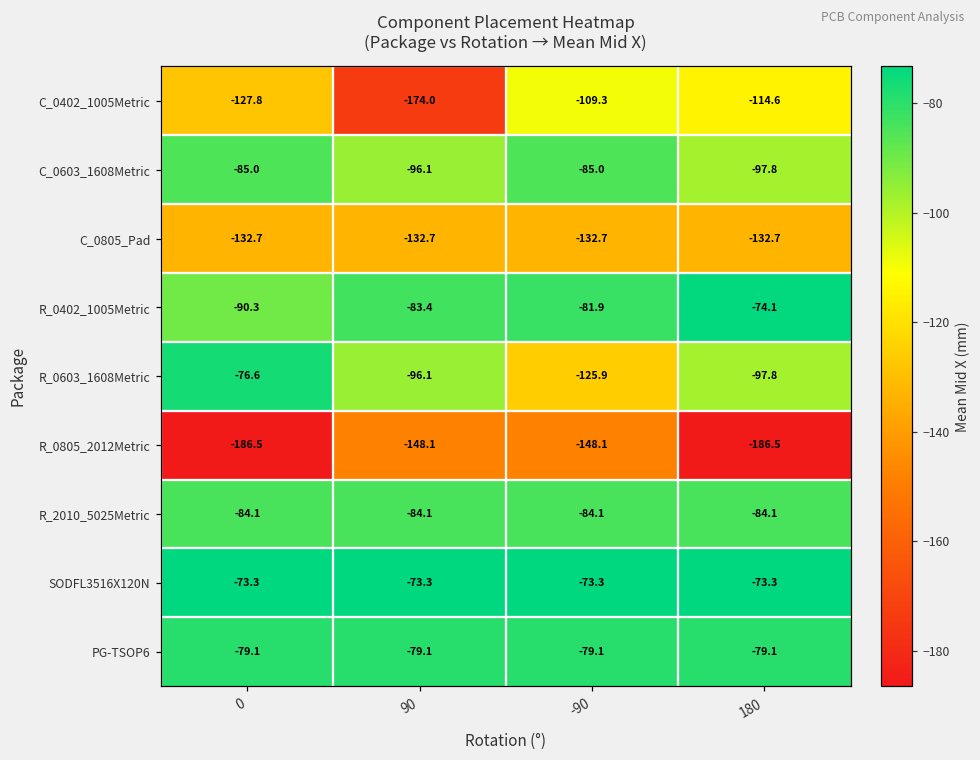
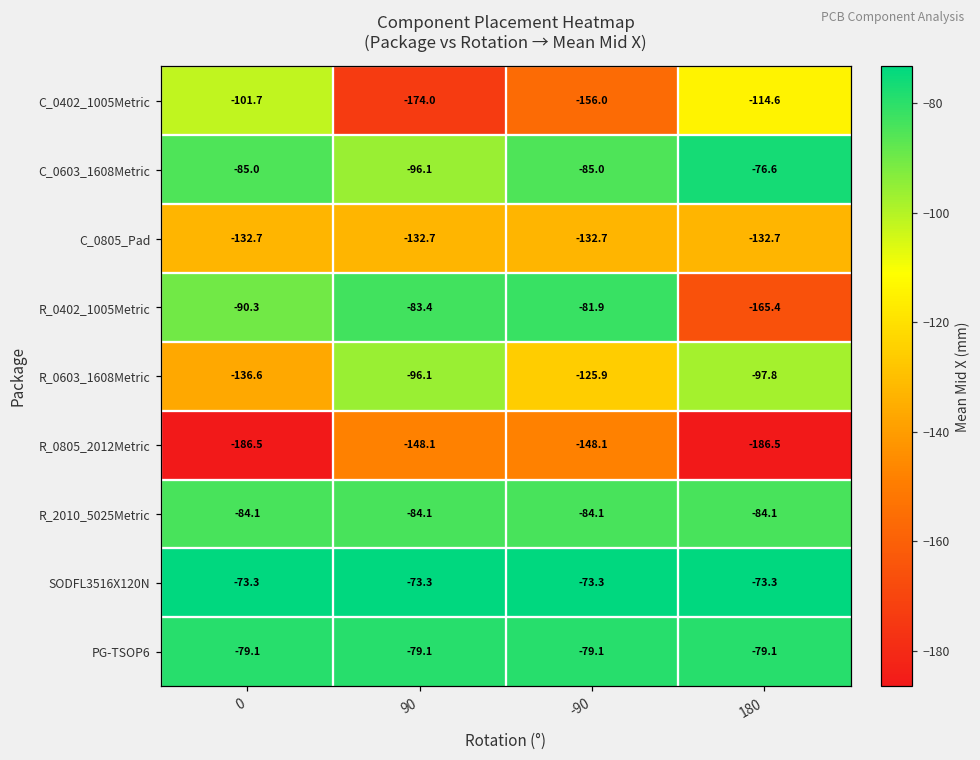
C_0402_1005Metric, 0: -127.8 -> -101.7
C_0402_1005Metric, -90: -109.3 -> -156.0
C_0603_1608Metric, 180: -97.8 -> -76.6
R_0402_1005Metric, 180: -74.1 -> -165.4
R_0603_1608Metric, 0: -76.6 -> -136.6
